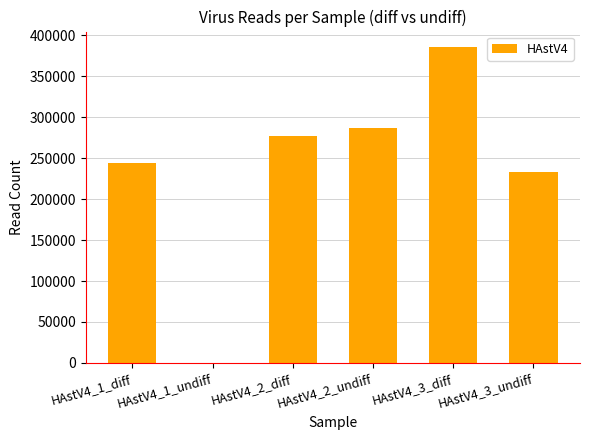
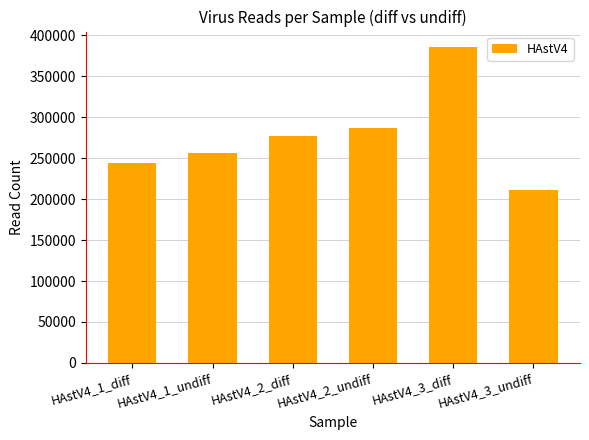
HAstV4_1_undiff: 0 -> 260000
HAstV4_3_undiff: 230000 -> 210000
